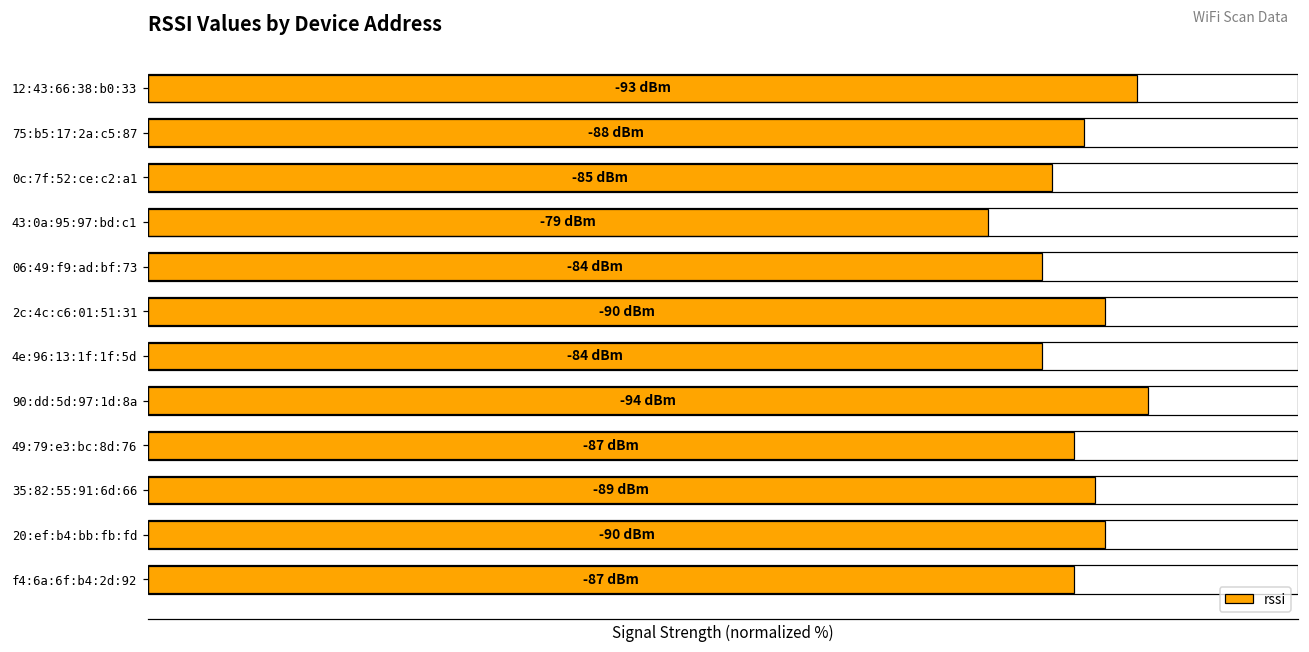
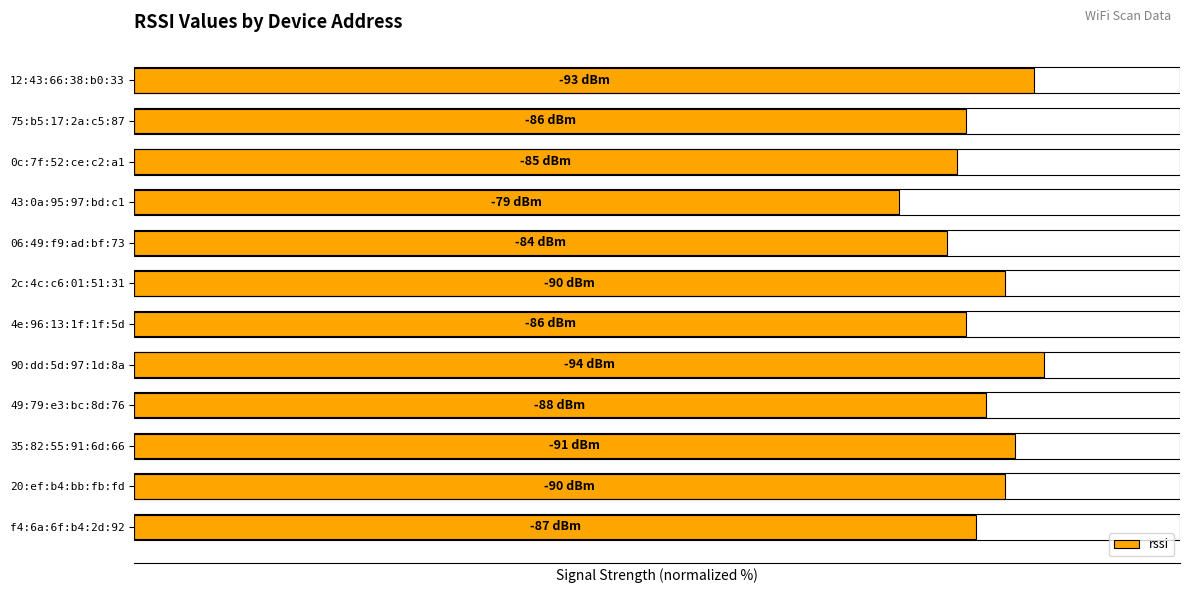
75:b5:17:2a:c5:87: -88 -> -86
4e:96:13:1f:1f:5d: -84 -> -86
49:79:e3:bc:8d:76: -87 -> -88
35:82:55:91:6d:66: -89 -> -91
